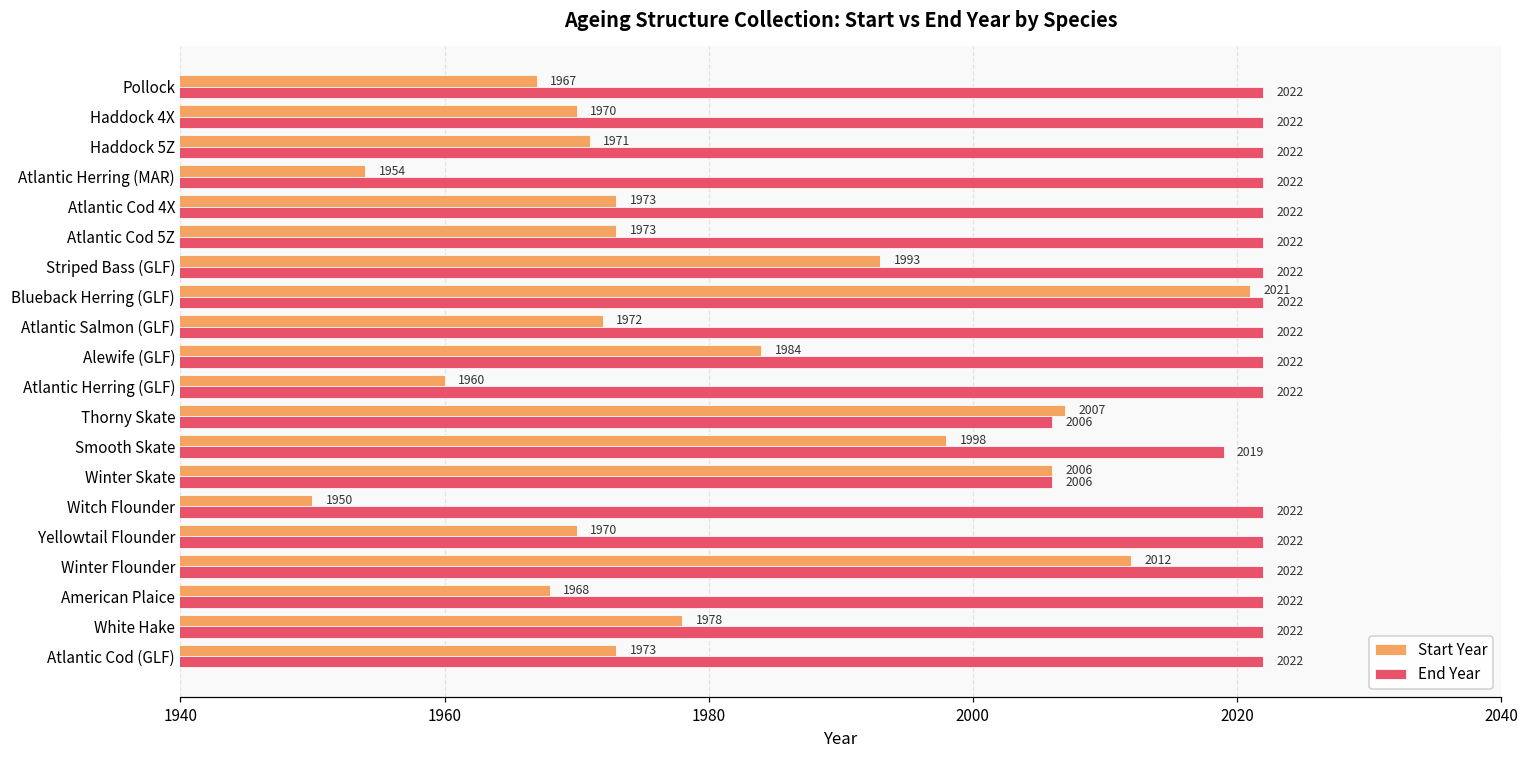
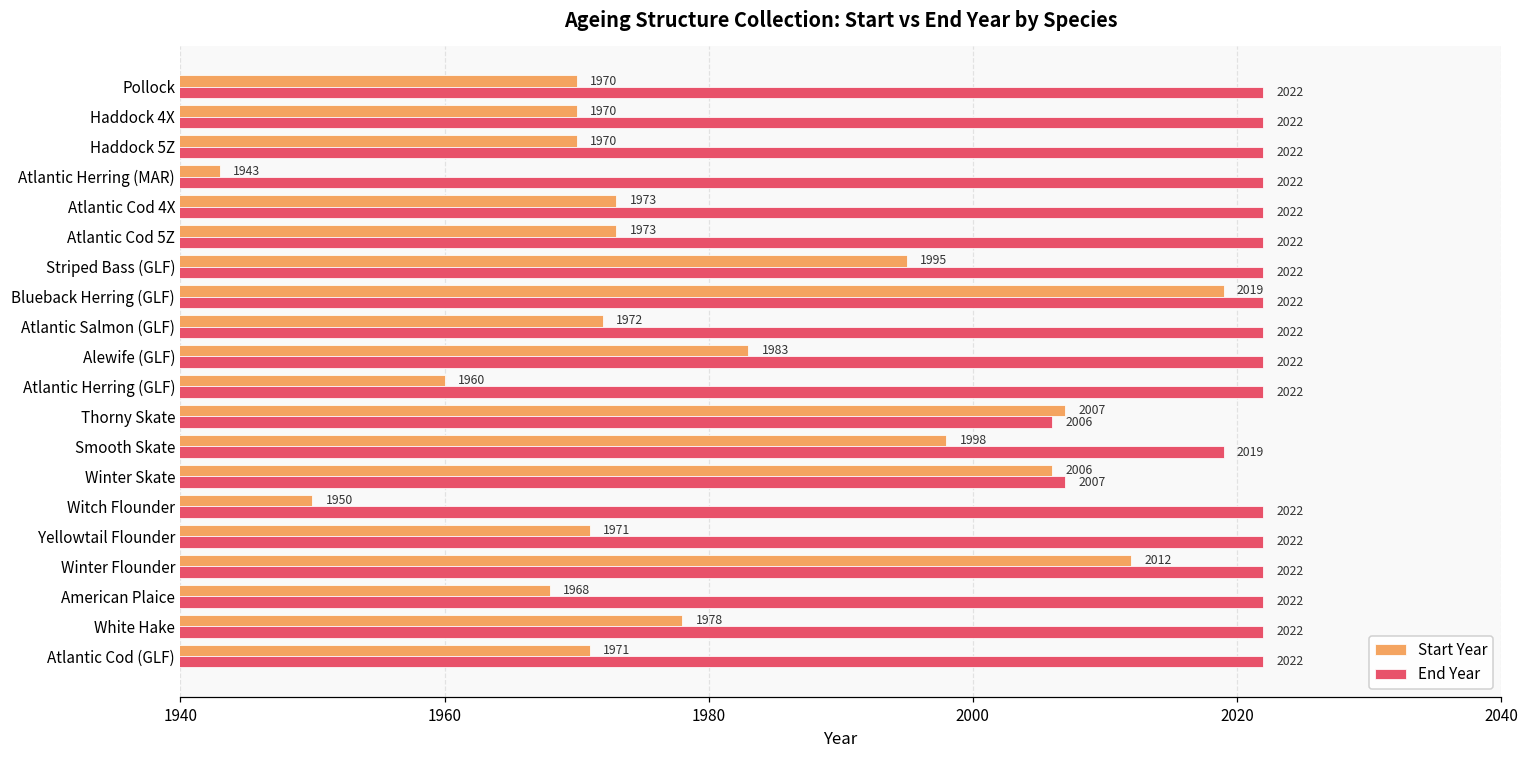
Start Year, Pollock: 1967 -> 1970
Start Year, Haddock 5Z: 1971 -> 1970
Start Year, Atlantic Herring (MAR): 1954 -> 1943
Start Year, Striped Bass (GLF): 1993 -> 1995
Start Year, Blueback Herring (GLF): 2021 -> 2019
Start Year, Alewife (GLF): 1984 -> 1983
End Year, Winter Skate: 2006 -> 2007
Start Year, Yellowtail Flounder: 1970 -> 1971
Start Year, Atlantic Cod (GLF): 1973 -> 1971
